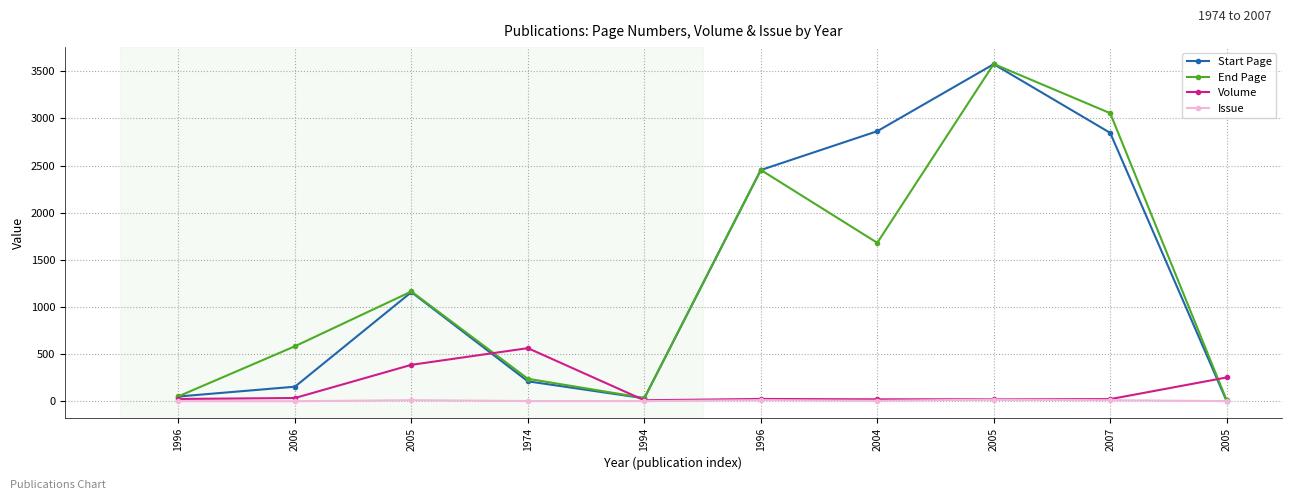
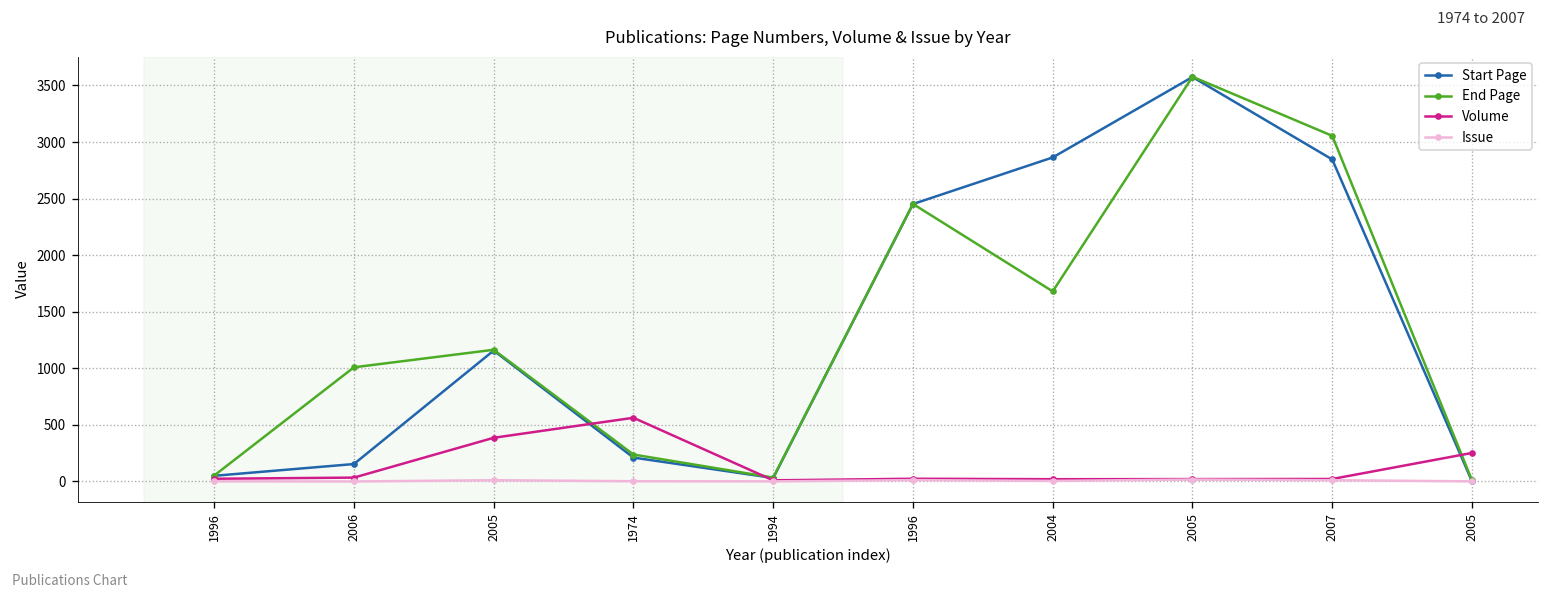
End Page, 2006: 600 -> 1000
